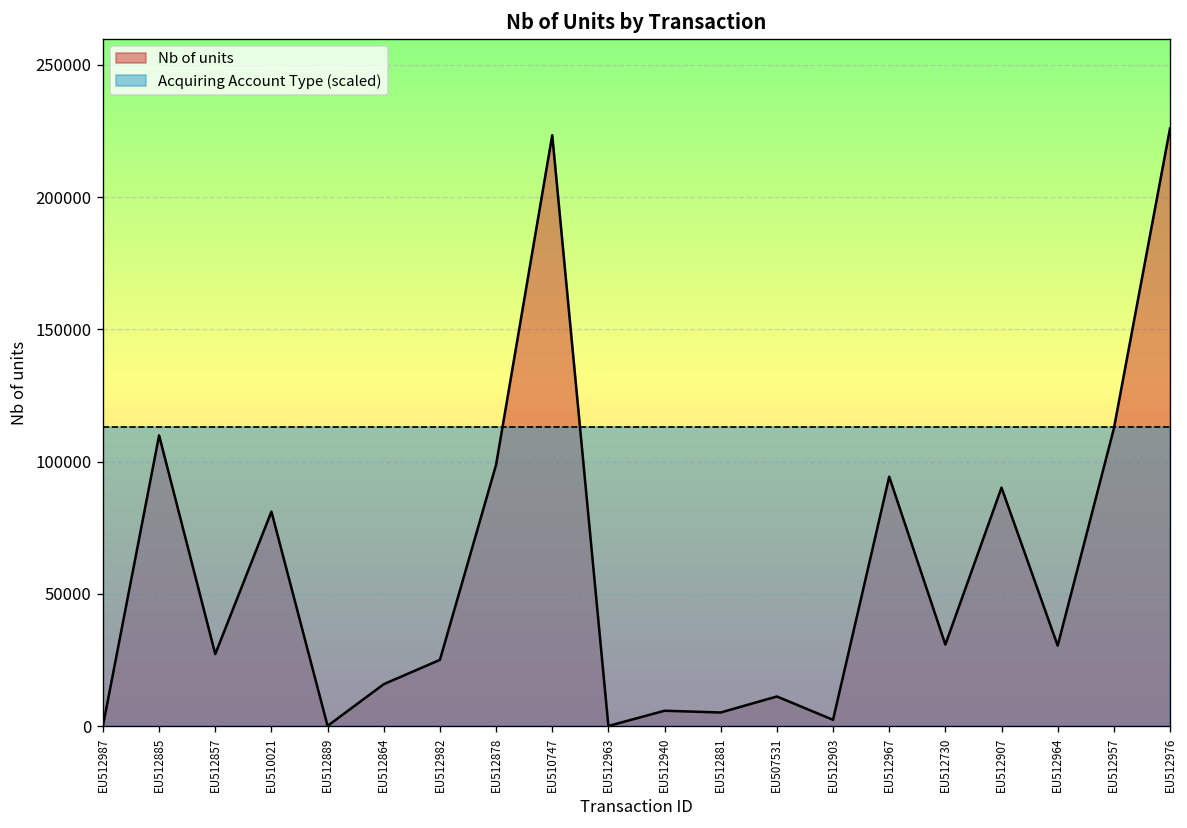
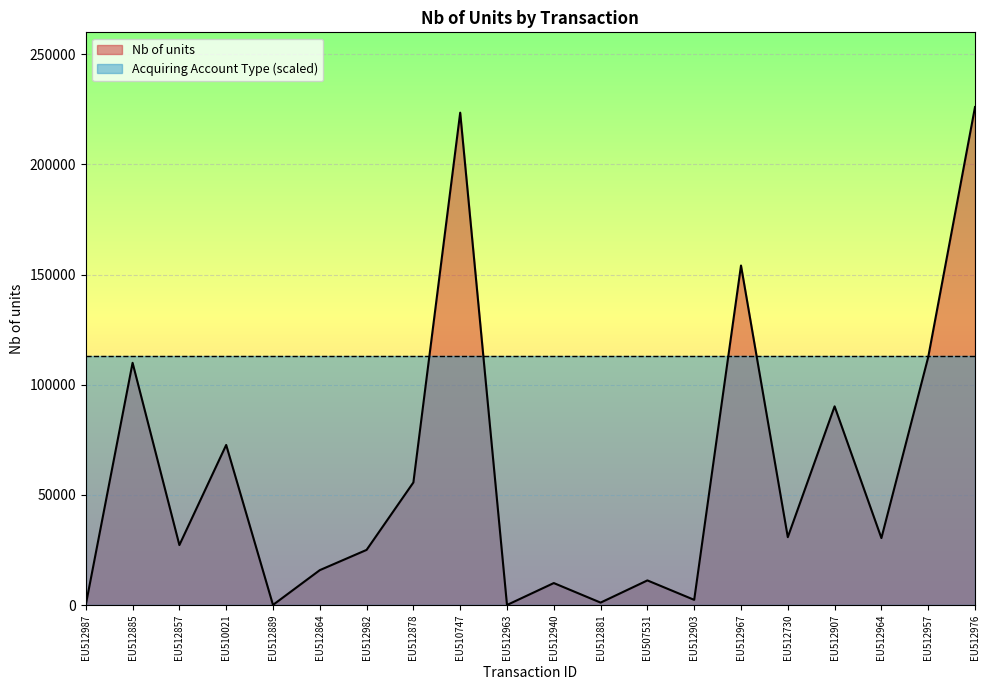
Nb of units, EU510021: 81000 -> 73000
Nb of units, EU512878: 99000 -> 56000
Nb of units, EU512940: 6000 -> 10000
Nb of units, EU512881: 5000 -> 1000
Nb of units, EU512967: 94000 -> 154000
